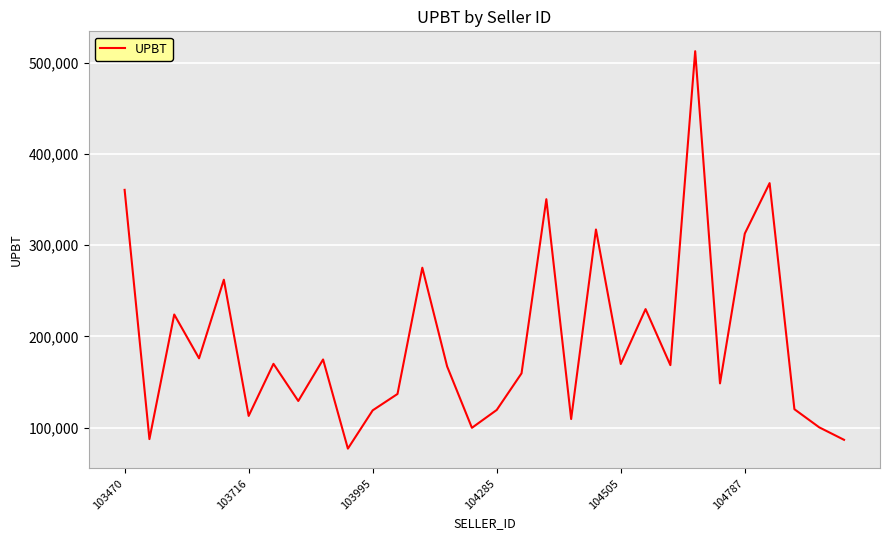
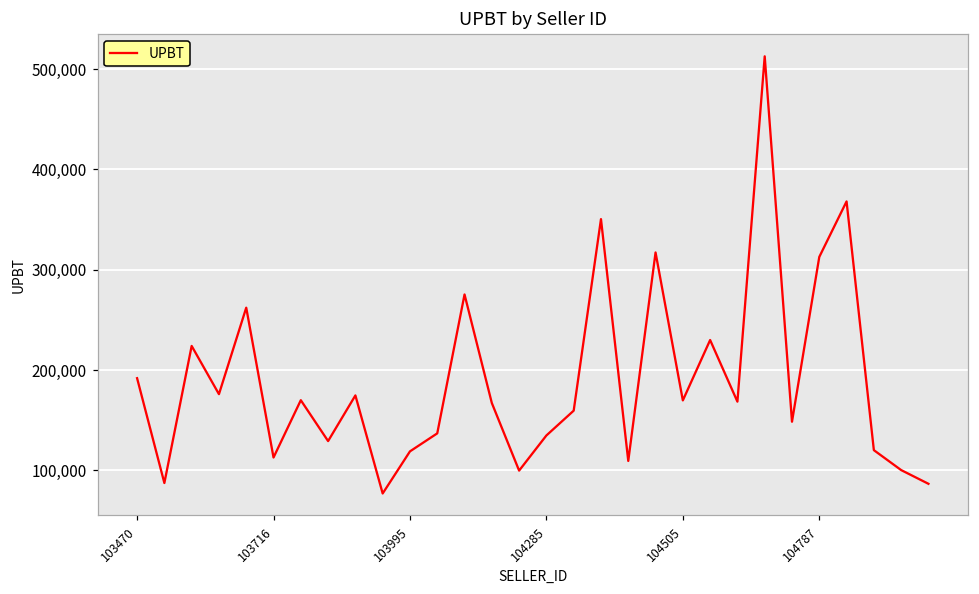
103470: 360,000 -> 190,000
104285: 120,000 -> 130,000
